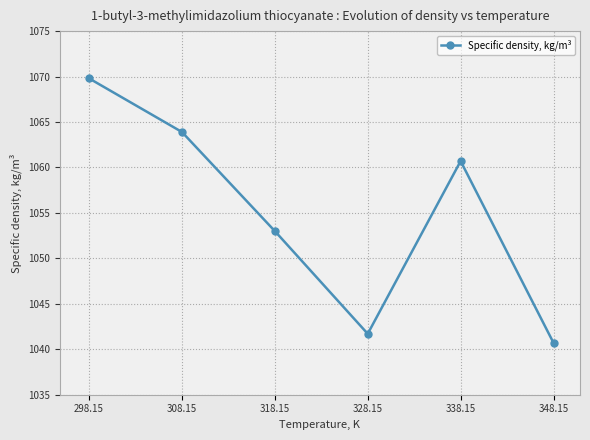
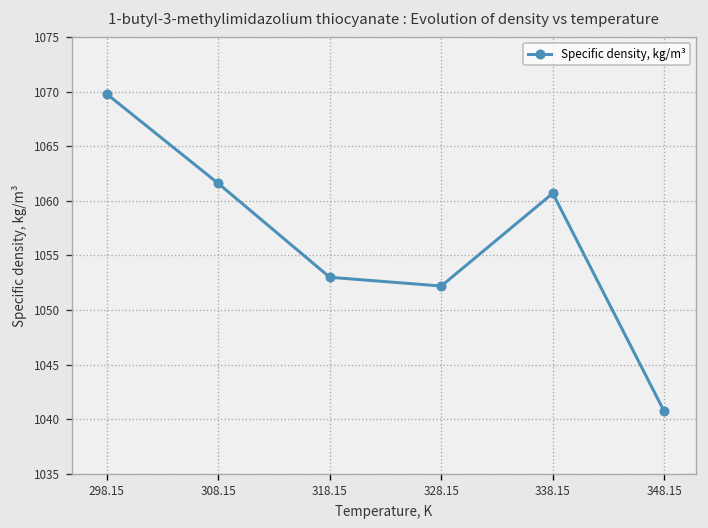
308.15: 1064 -> 1062
328.15: 1042 -> 1052
